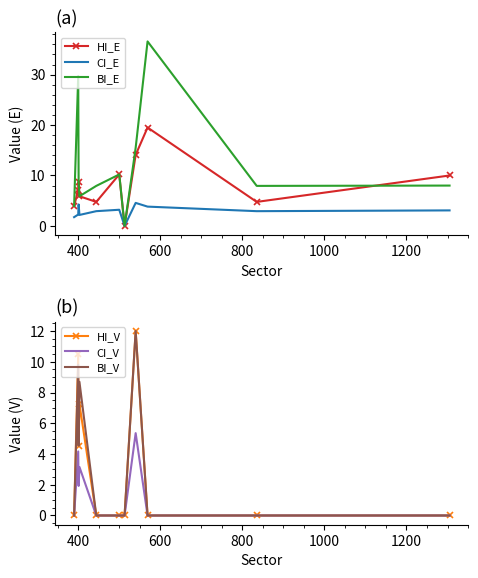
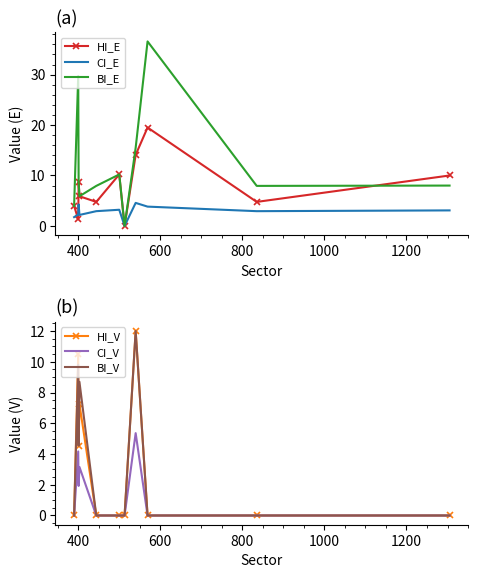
(a), HI_E, 400: 7 -> 1
